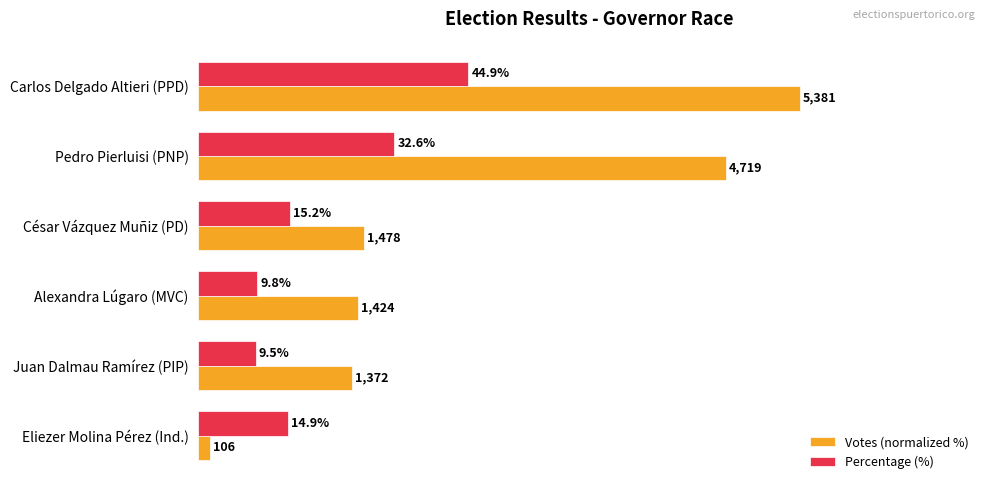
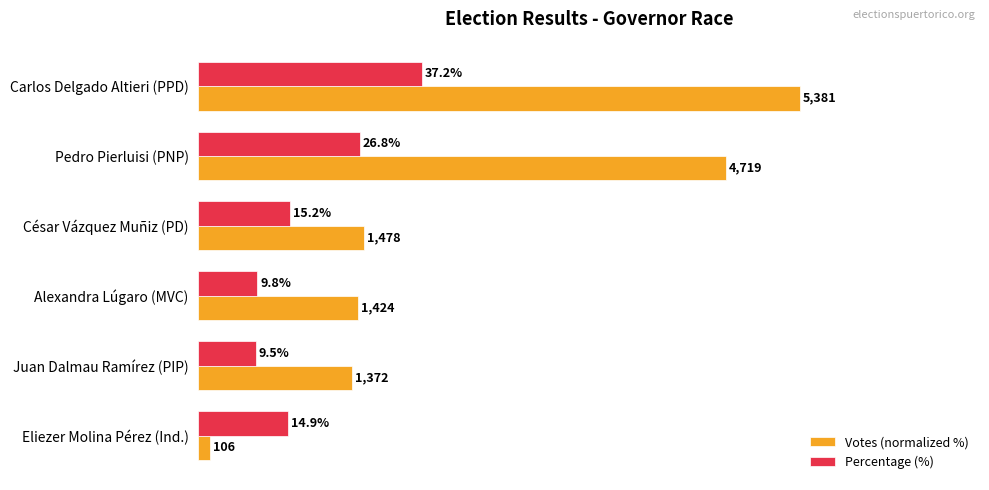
Percentage (%), Carlos Delgado Altieri (PPD): 44.9% -> 37.2%
Percentage (%), Pedro Pierluisi (PNP): 32.6% -> 26.8%
